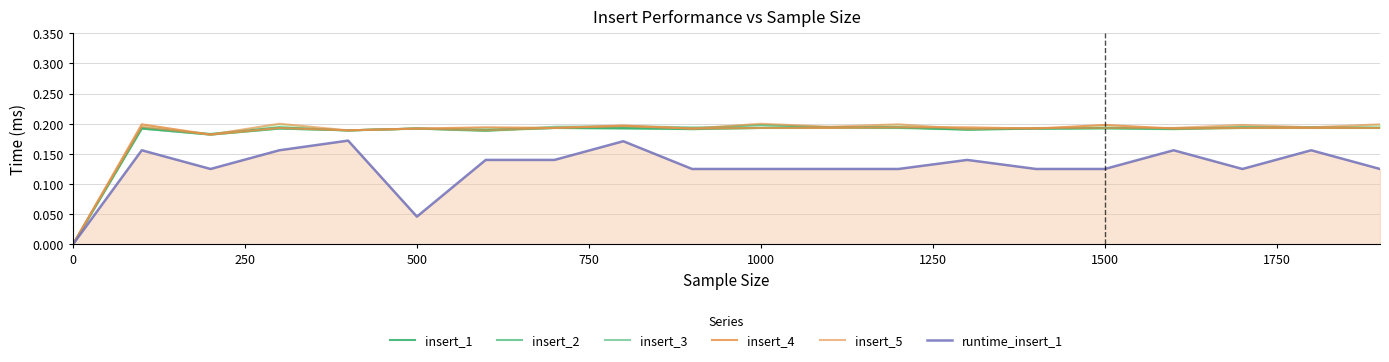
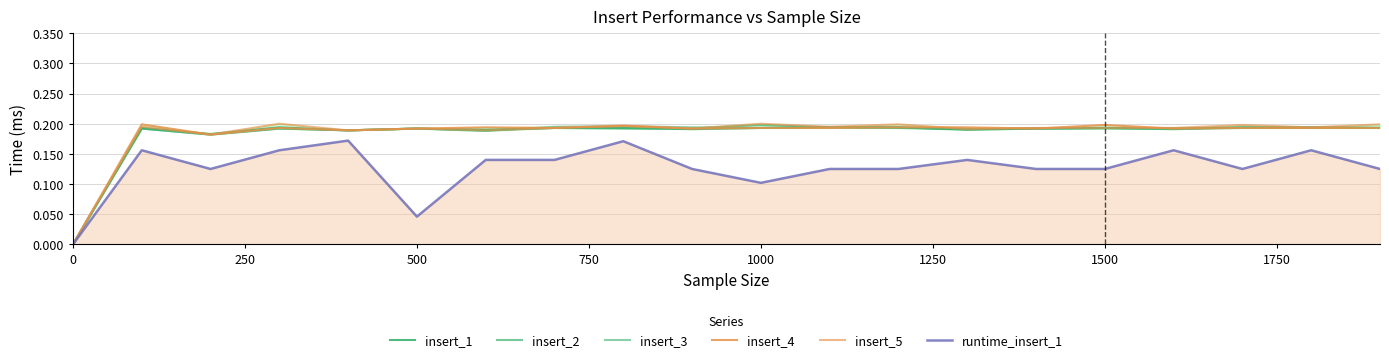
runtime_insert_1, 1000: 0.13 -> 0.10
